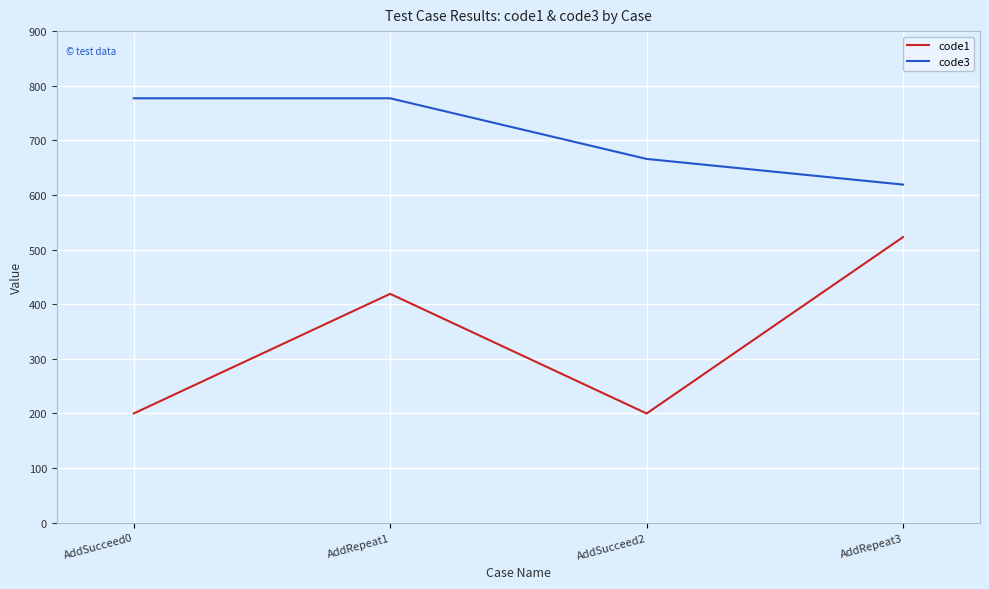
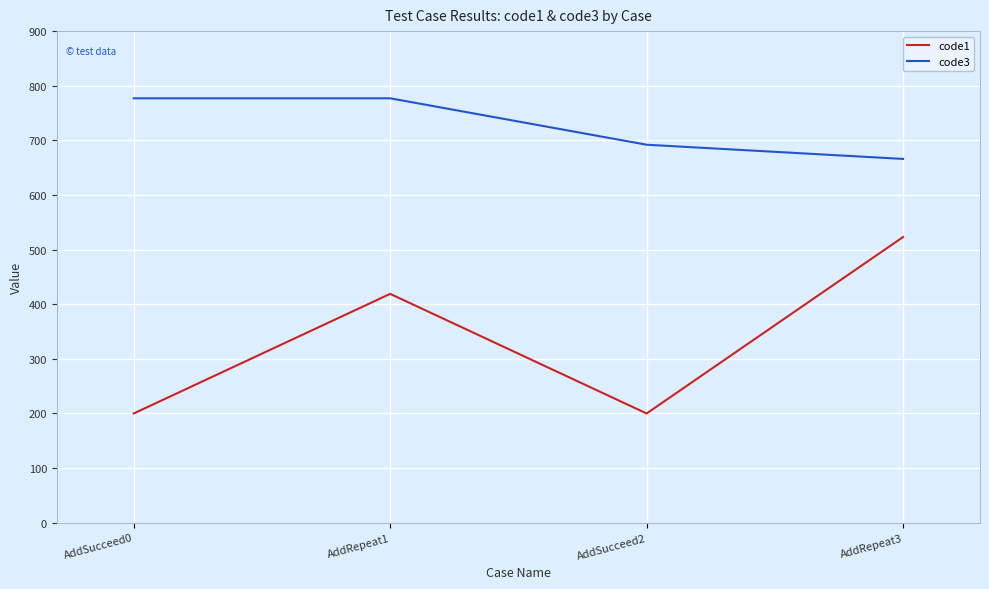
code3, AddSucceed2: 670 -> 690
code3, AddRepeat3: 620 -> 670
